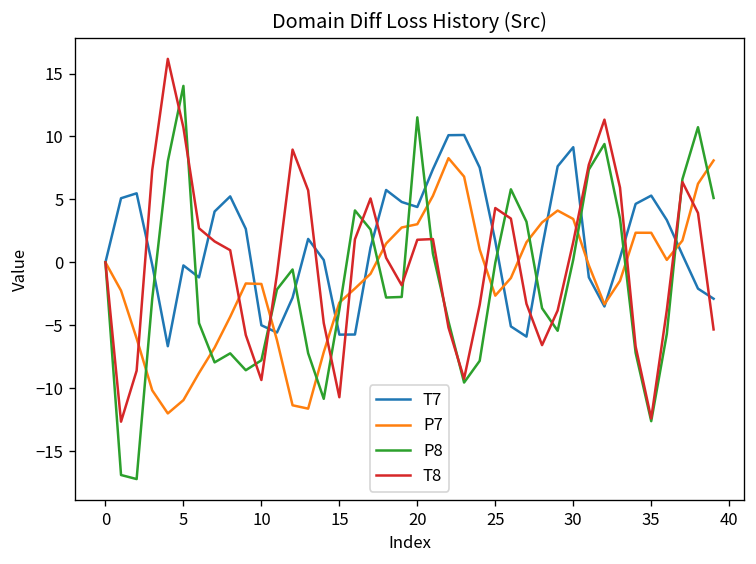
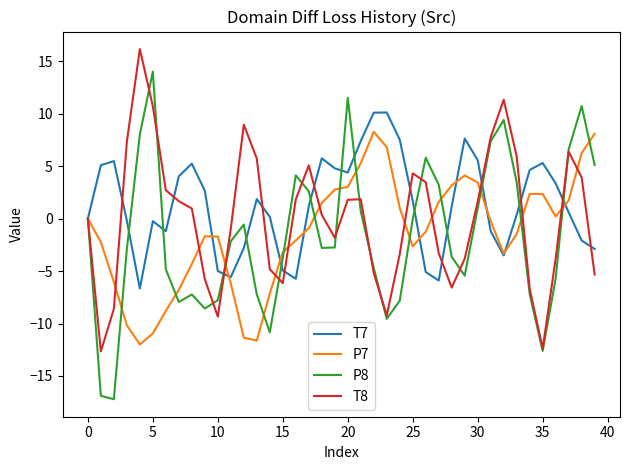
T7, 15: -5.7 -> -4.9
T8, 15: -10.7 -> -6.1
T7, 30: 9.1 -> 5.6
P8, 30: 0.2 -> 1.0
